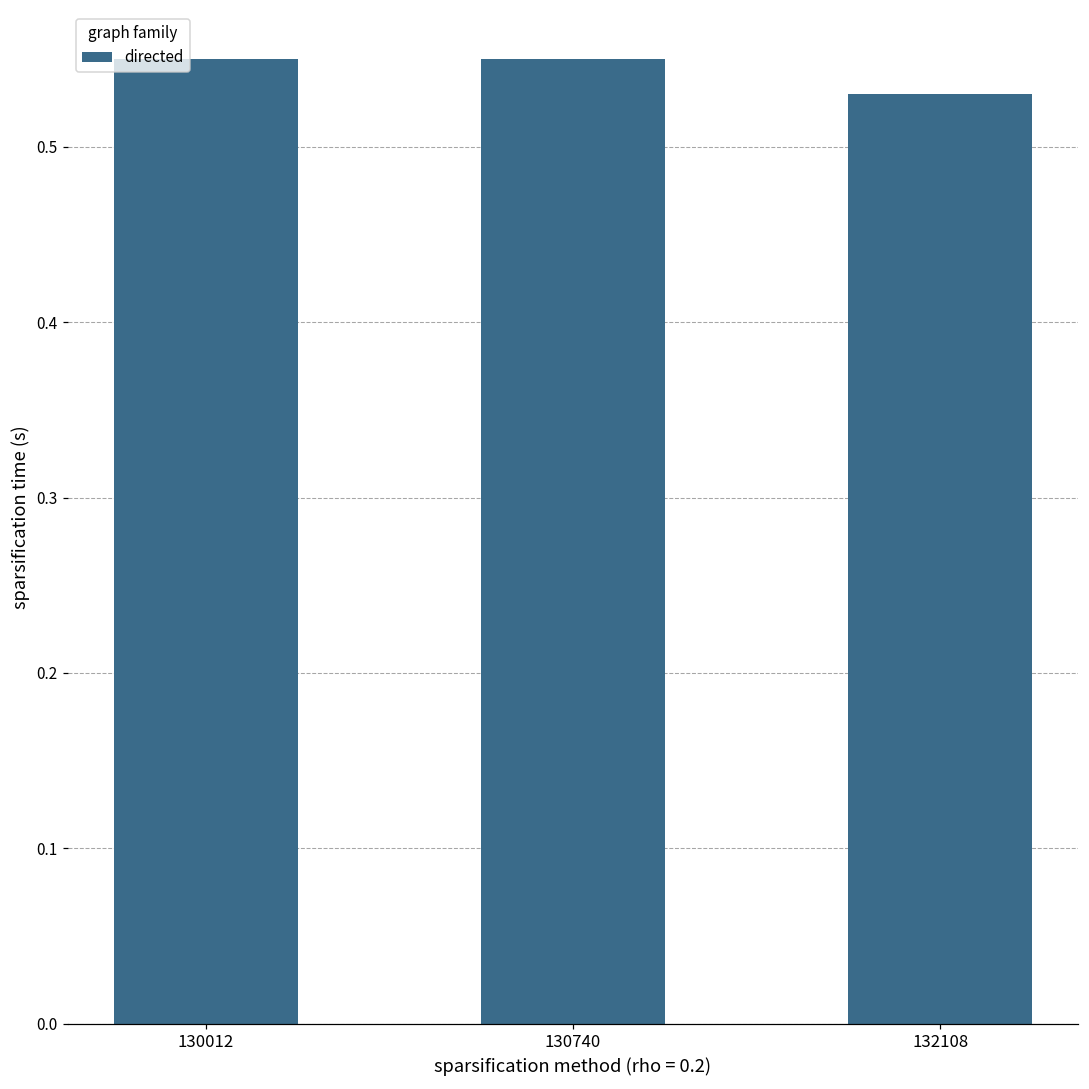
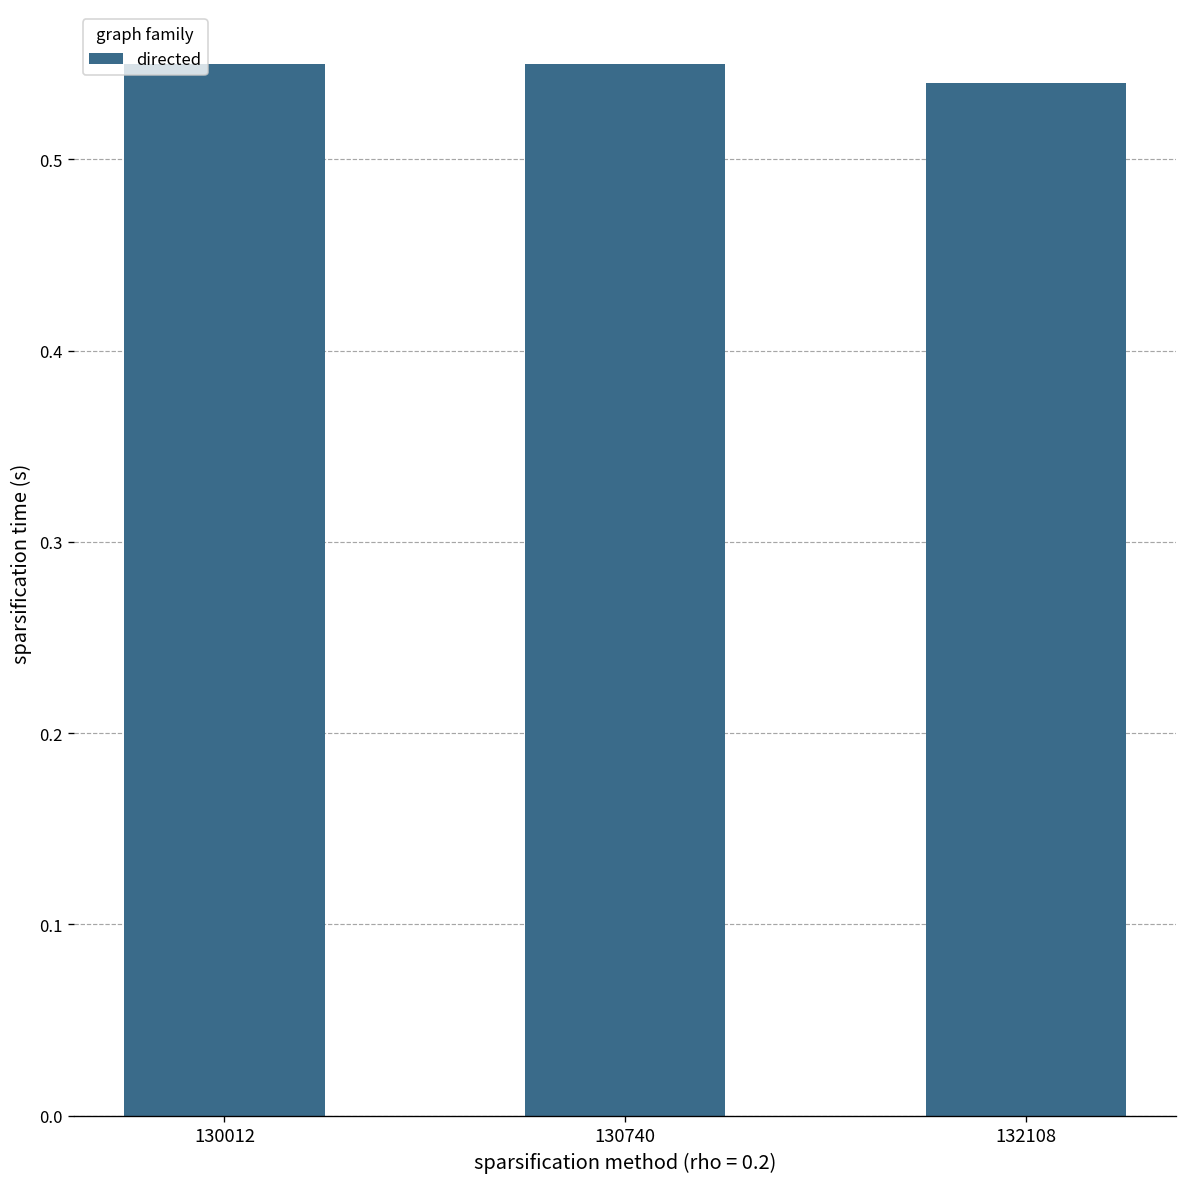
132108: 0.53 -> 0.54
